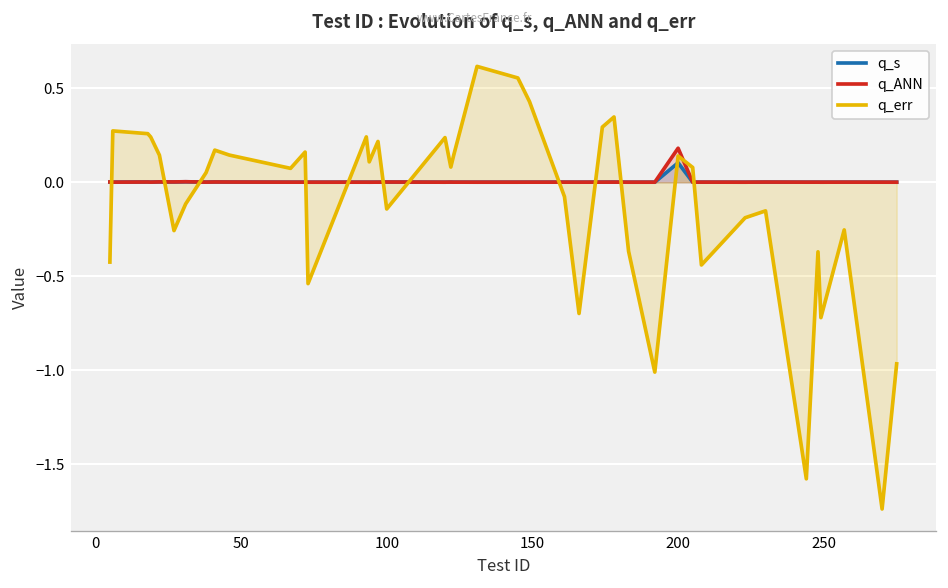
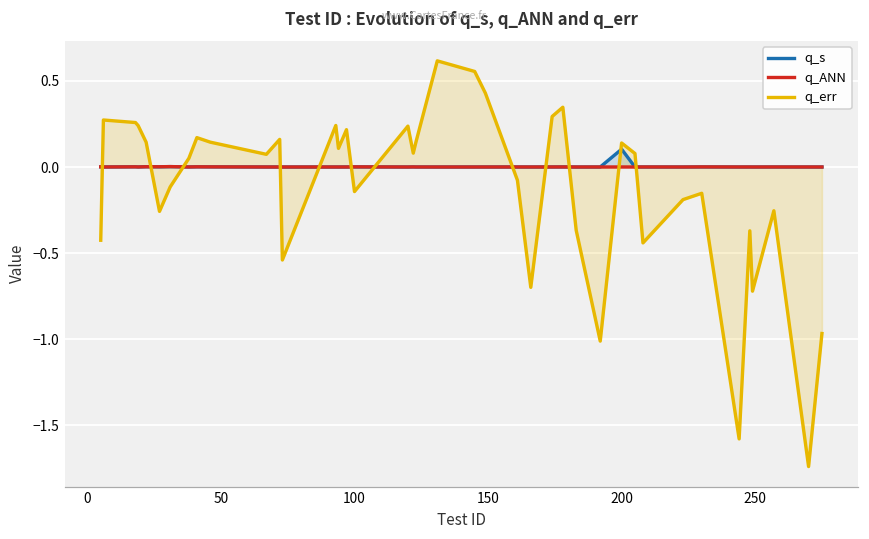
q_ANN, 200: 0.18 -> 0.00
